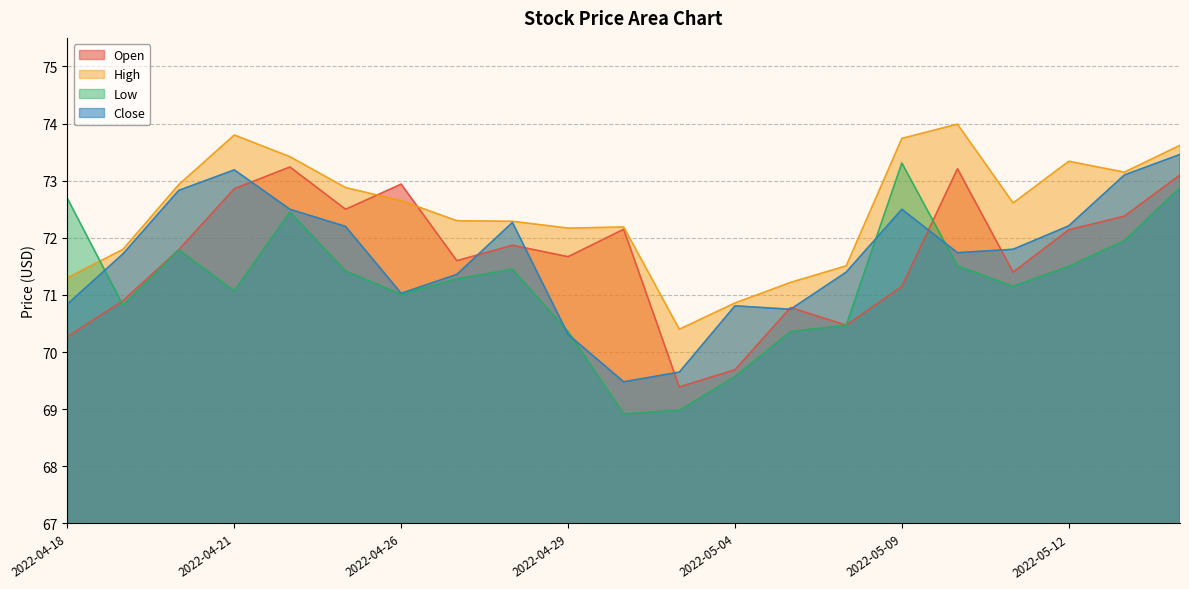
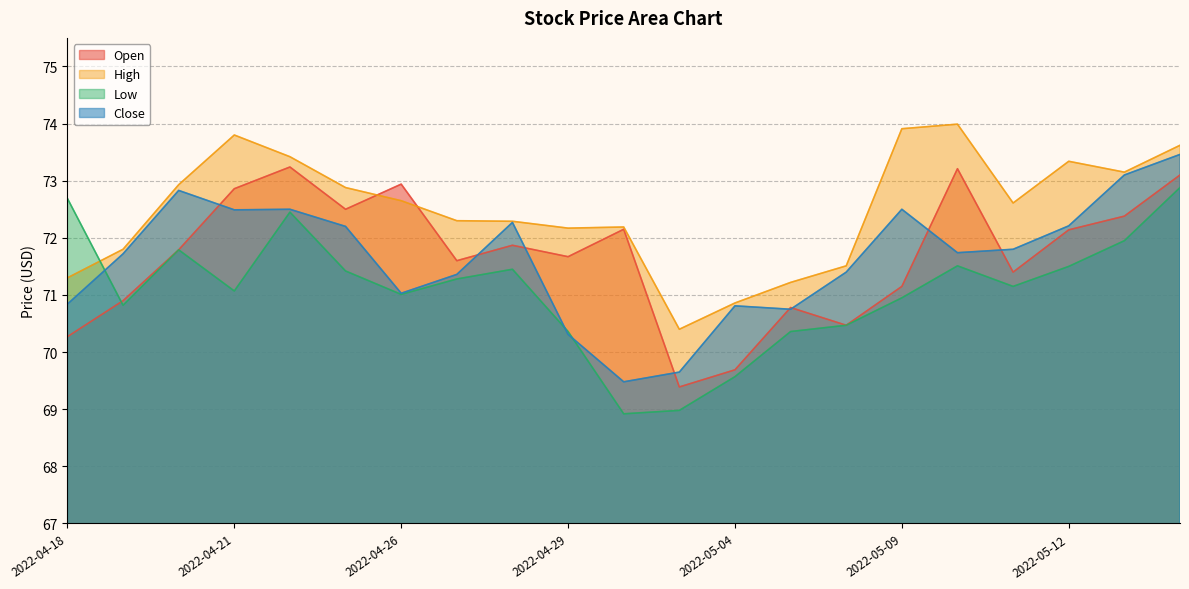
Close, 2022-04-21: 73.2 -> 72.5
High, 2022-05-09: 73.7 -> 73.9
Low, 2022-05-09: 73.3 -> 71.0
